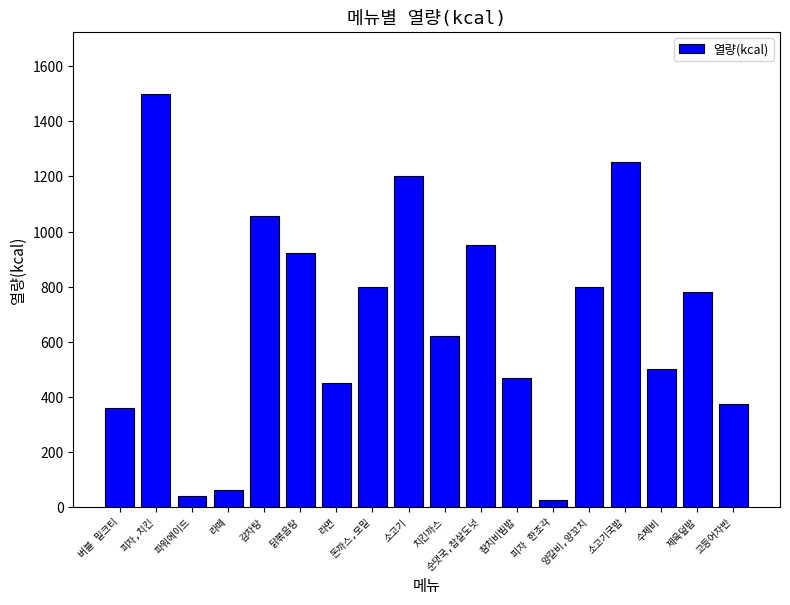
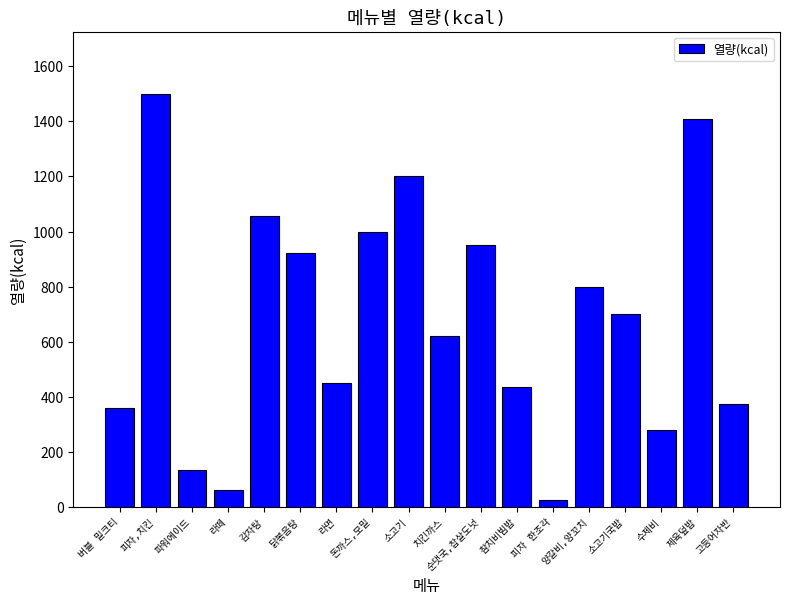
파워에이드: 40 -> 130
돈까스,모밀: 800 -> 1000
참치비빔밥: 470 -> 440
소고기국밥: 1250 -> 700
수제비: 500 -> 280
제육덮밥: 780 -> 1410
